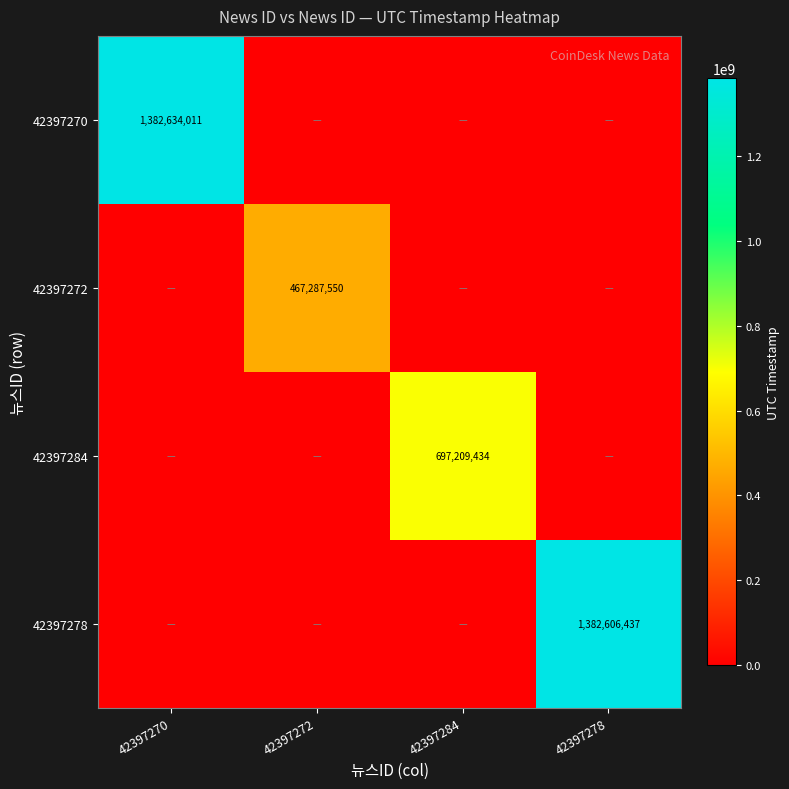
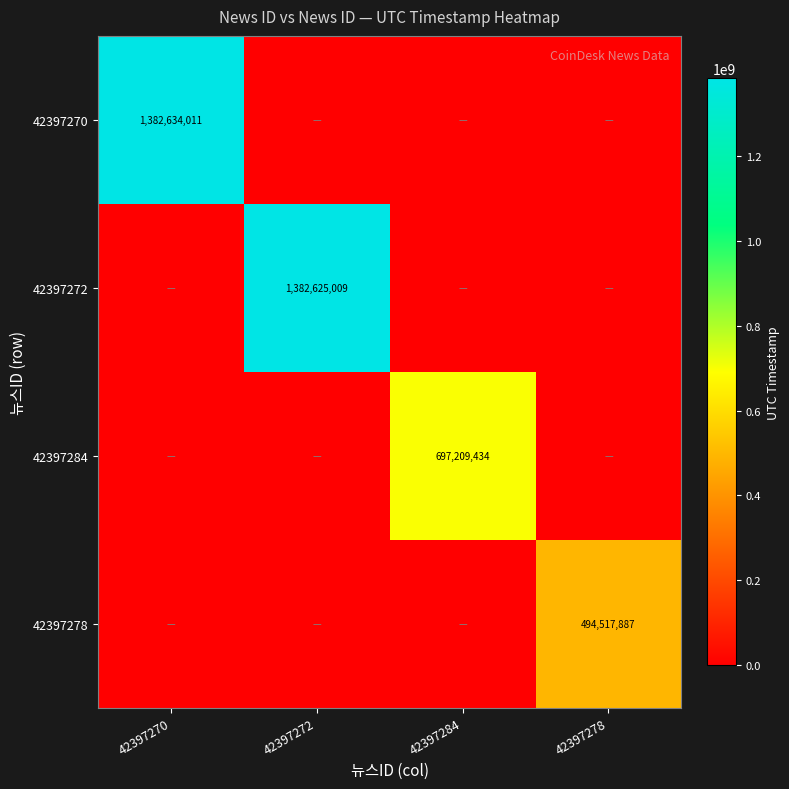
42397272, 42397272: 467,287,550 -> 1,382,625,009
42397278, 42397278: 1,382,606,437 -> 494,517,887
